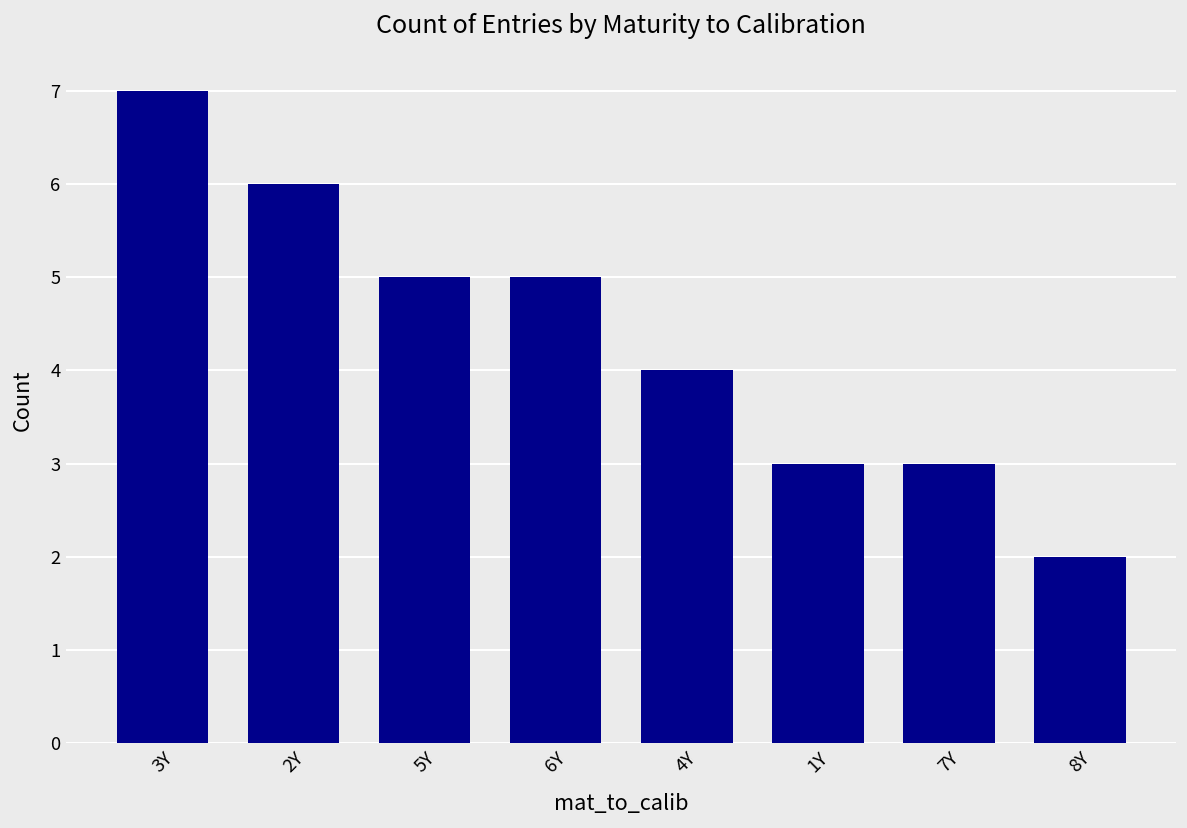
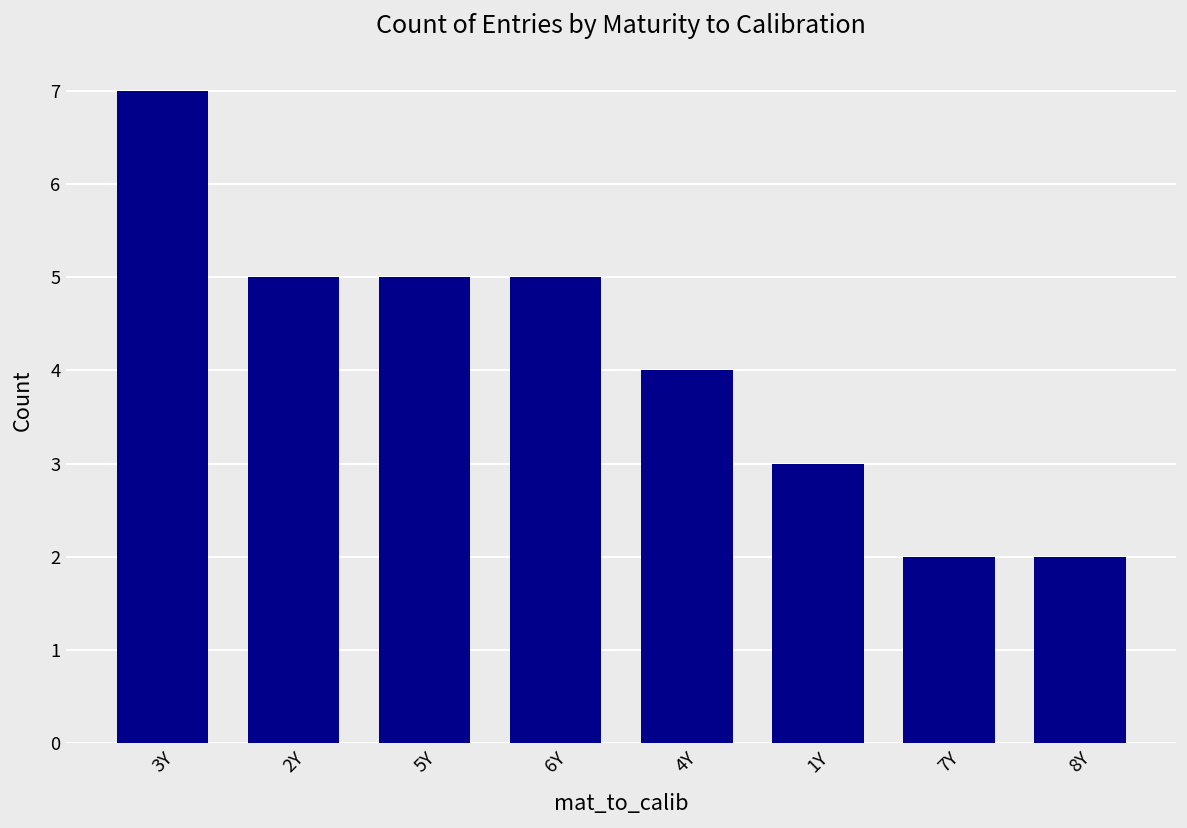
2Y: 6 -> 5
7Y: 3 -> 2
